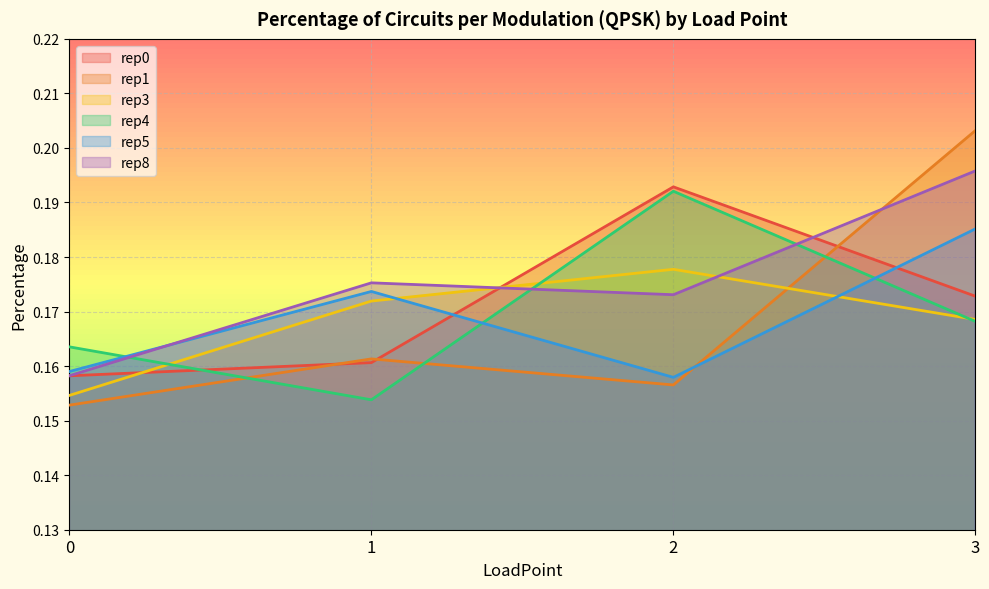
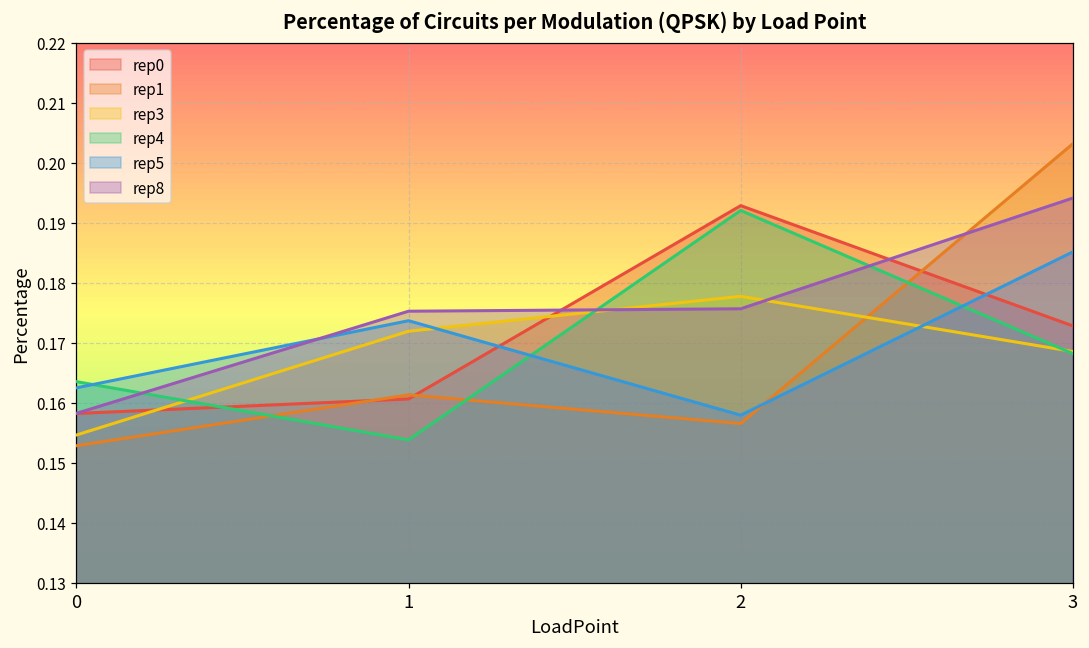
rep5, 0: 0.159 -> 0.162
rep8, 2: 0.173 -> 0.176
rep8, 3: 0.196 -> 0.194
